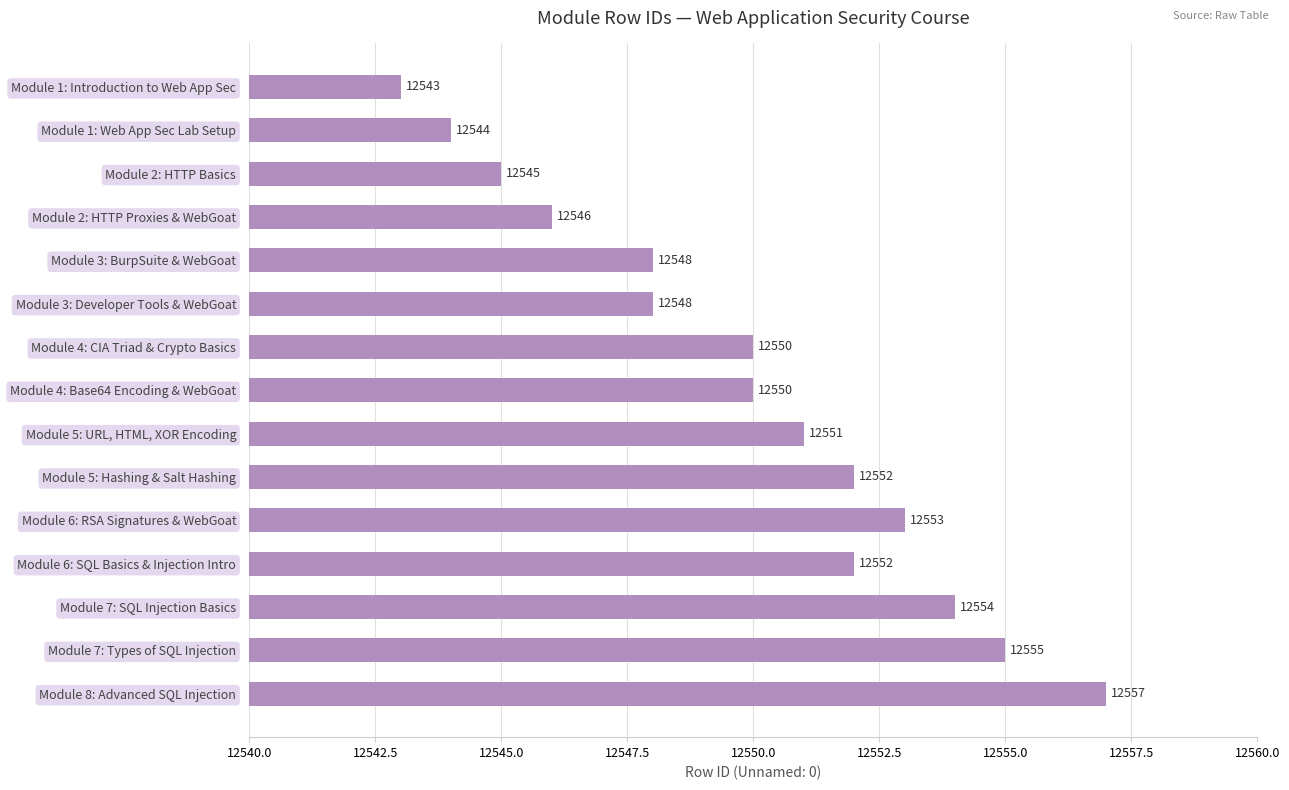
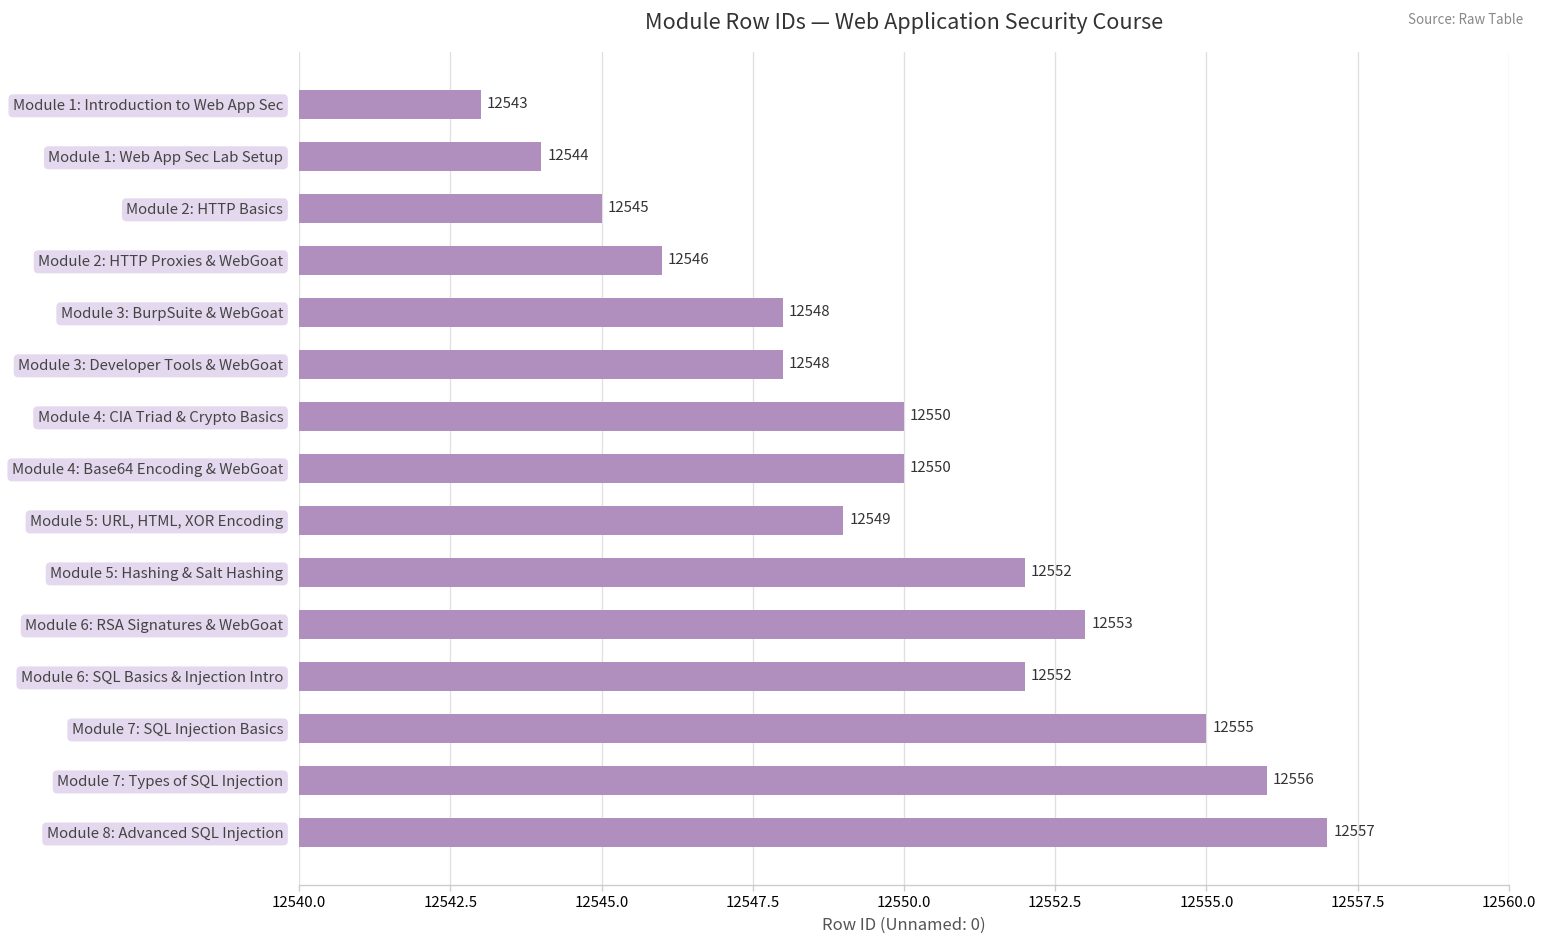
Module 5: URL, HTML, XOR Encoding: 12551 -> 12549
Module 7: SQL Injection Basics: 12554 -> 12555
Module 7: Types of SQL Injection: 12555 -> 12556
